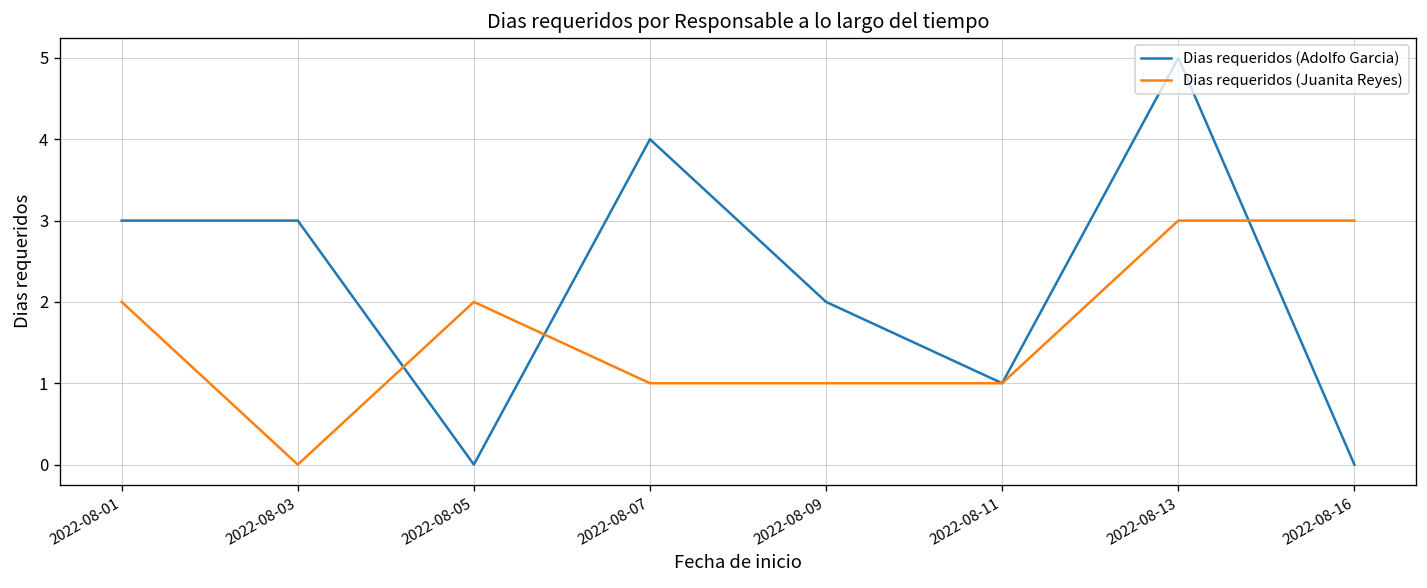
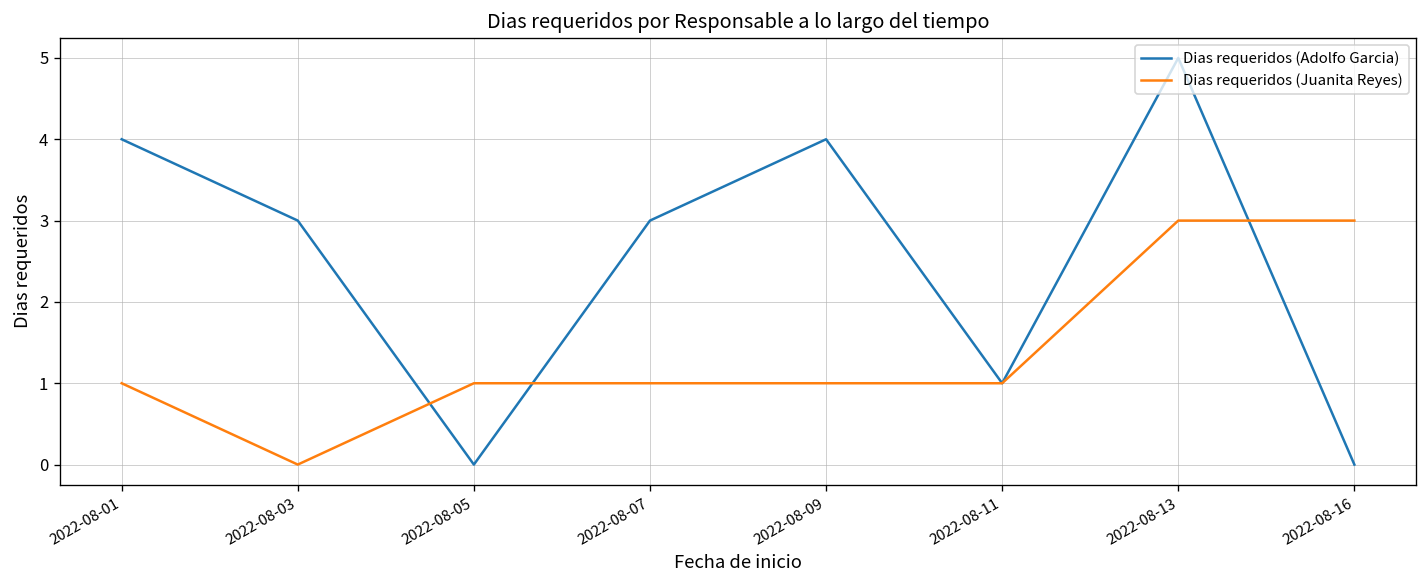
Dias requeridos (Adolfo Garcia), 2022-08-01: 3 -> 4
Dias requeridos (Juanita Reyes), 2022-08-01: 2 -> 1
Dias requeridos (Juanita Reyes), 2022-08-05: 2 -> 1
Dias requeridos (Adolfo Garcia), 2022-08-07: 4 -> 3
Dias requeridos (Adolfo Garcia), 2022-08-09: 2 -> 4
